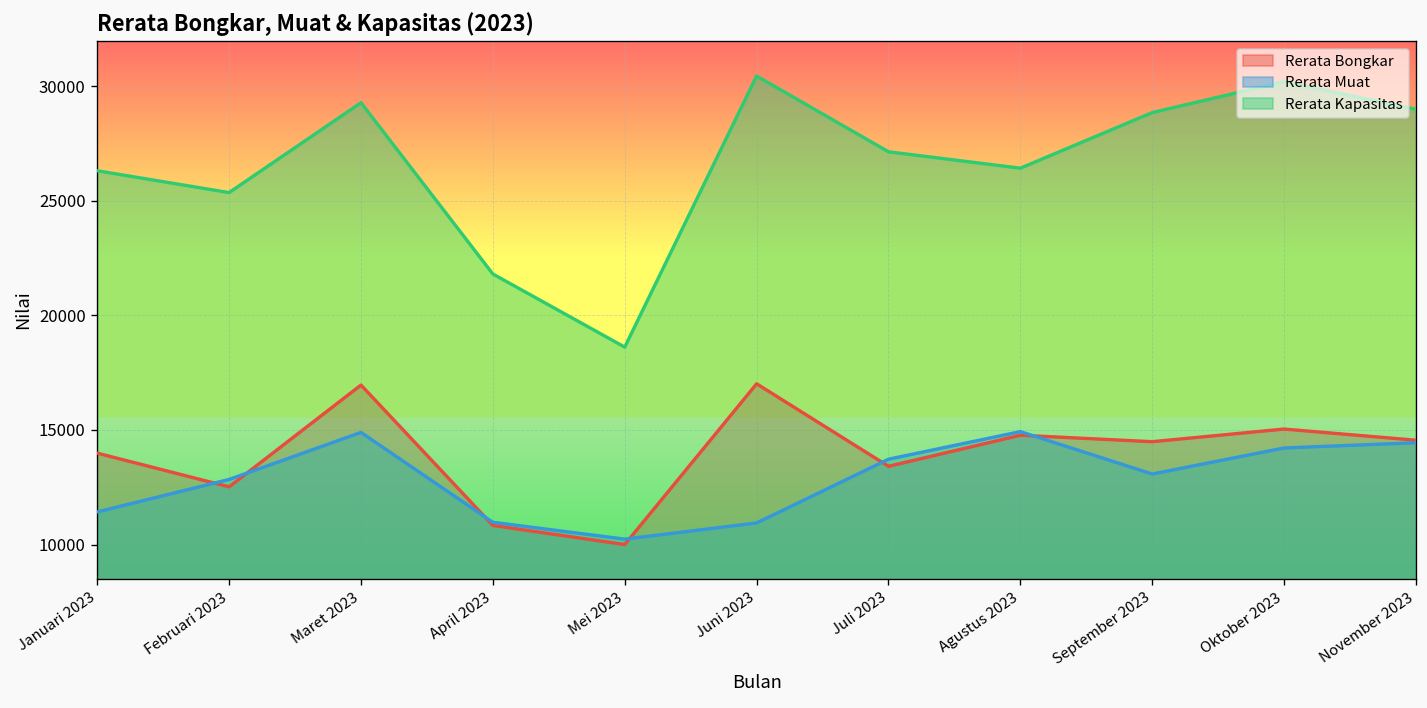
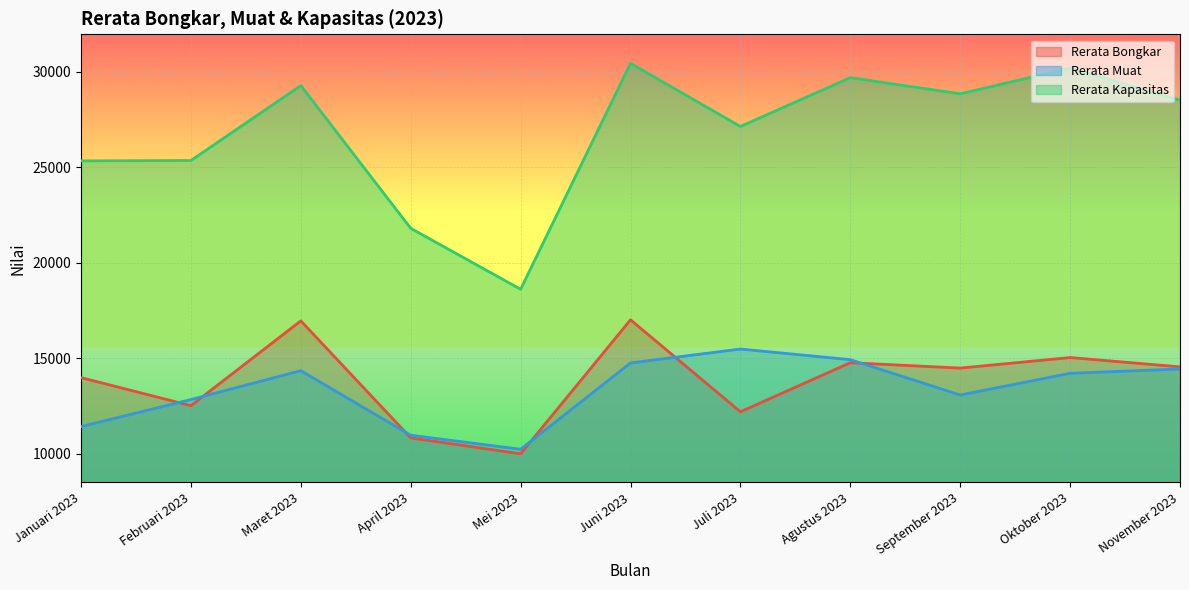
Rerata Kapasitas, Januari 2023: 26300 -> 25300
Rerata Muat, Maret 2023: 14900 -> 14300
Rerata Muat, Juni 2023: 10900 -> 14800
Rerata Bongkar, Juli 2023: 13400 -> 12200
Rerata Muat, Juli 2023: 13700 -> 15500
Rerata Kapasitas, Agustus 2023: 26400 -> 29700
Rerata Kapasitas, November 2023: 29000 -> 28500
